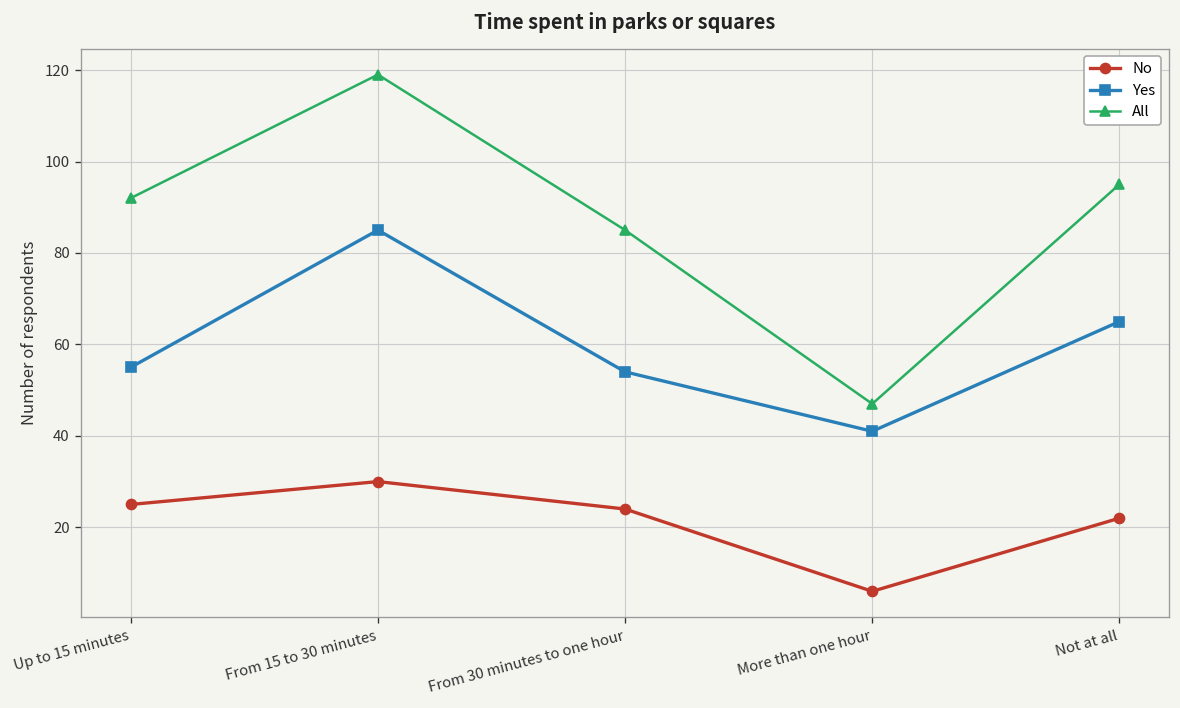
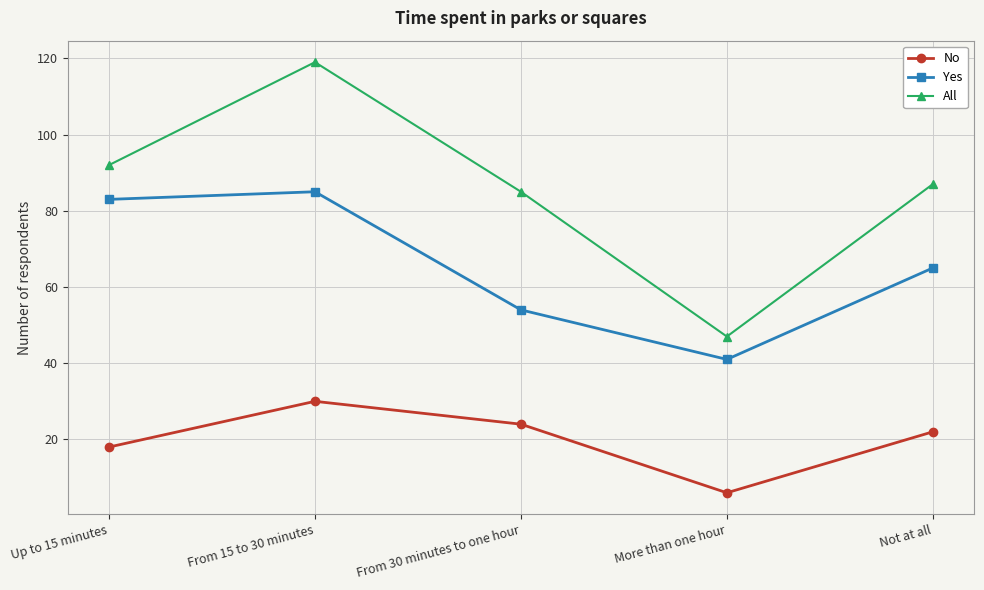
No, Up to 15 minutes: 25 -> 18
Yes, Up to 15 minutes: 55 -> 83
All, Not at all: 95 -> 87
